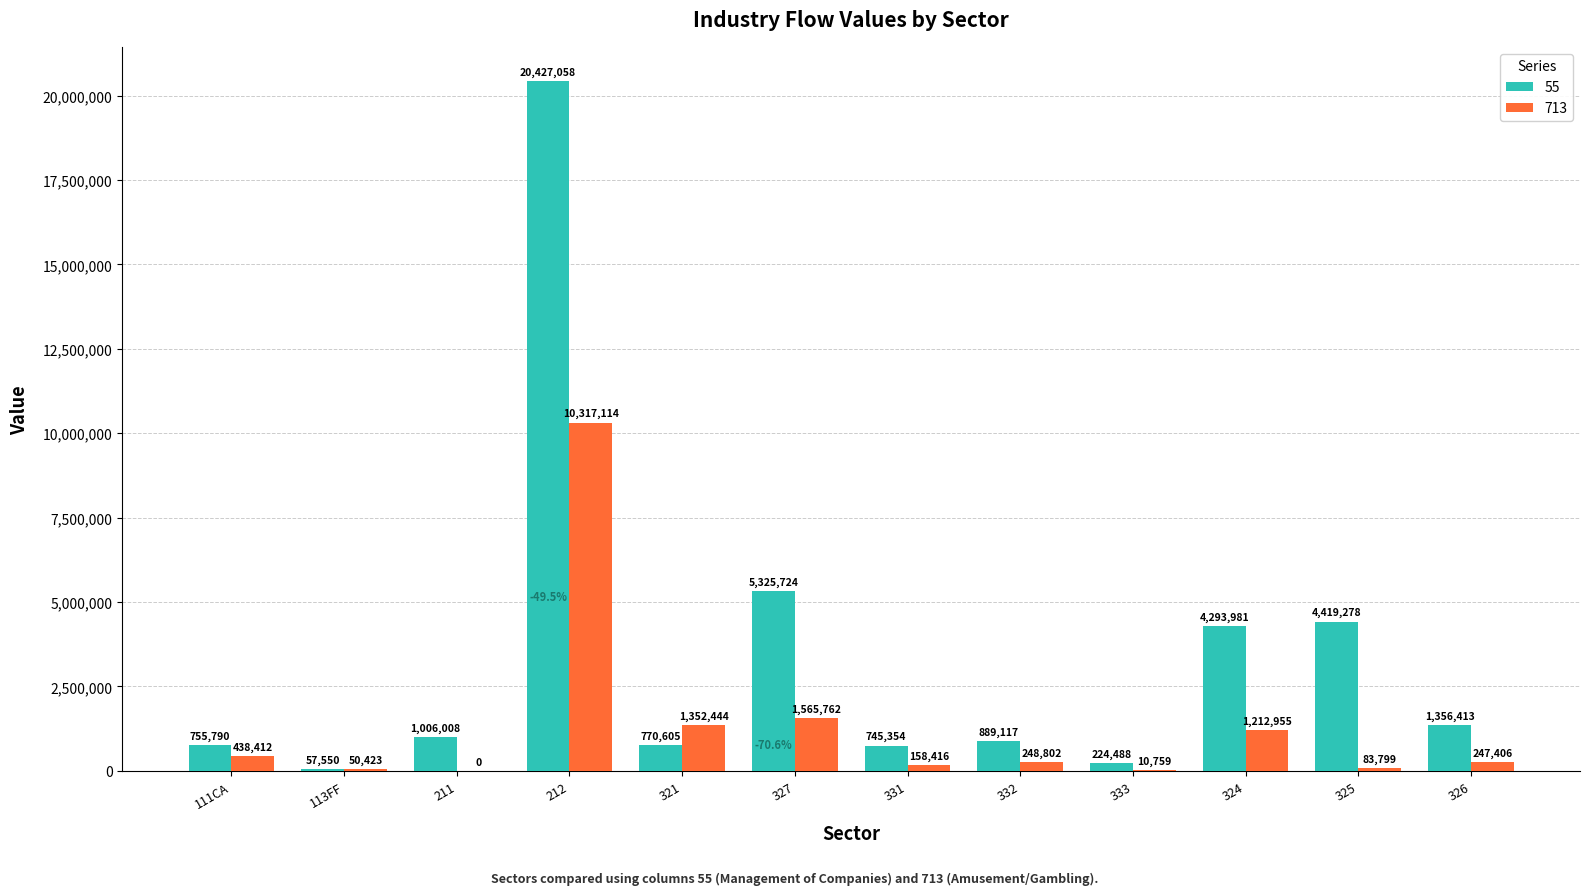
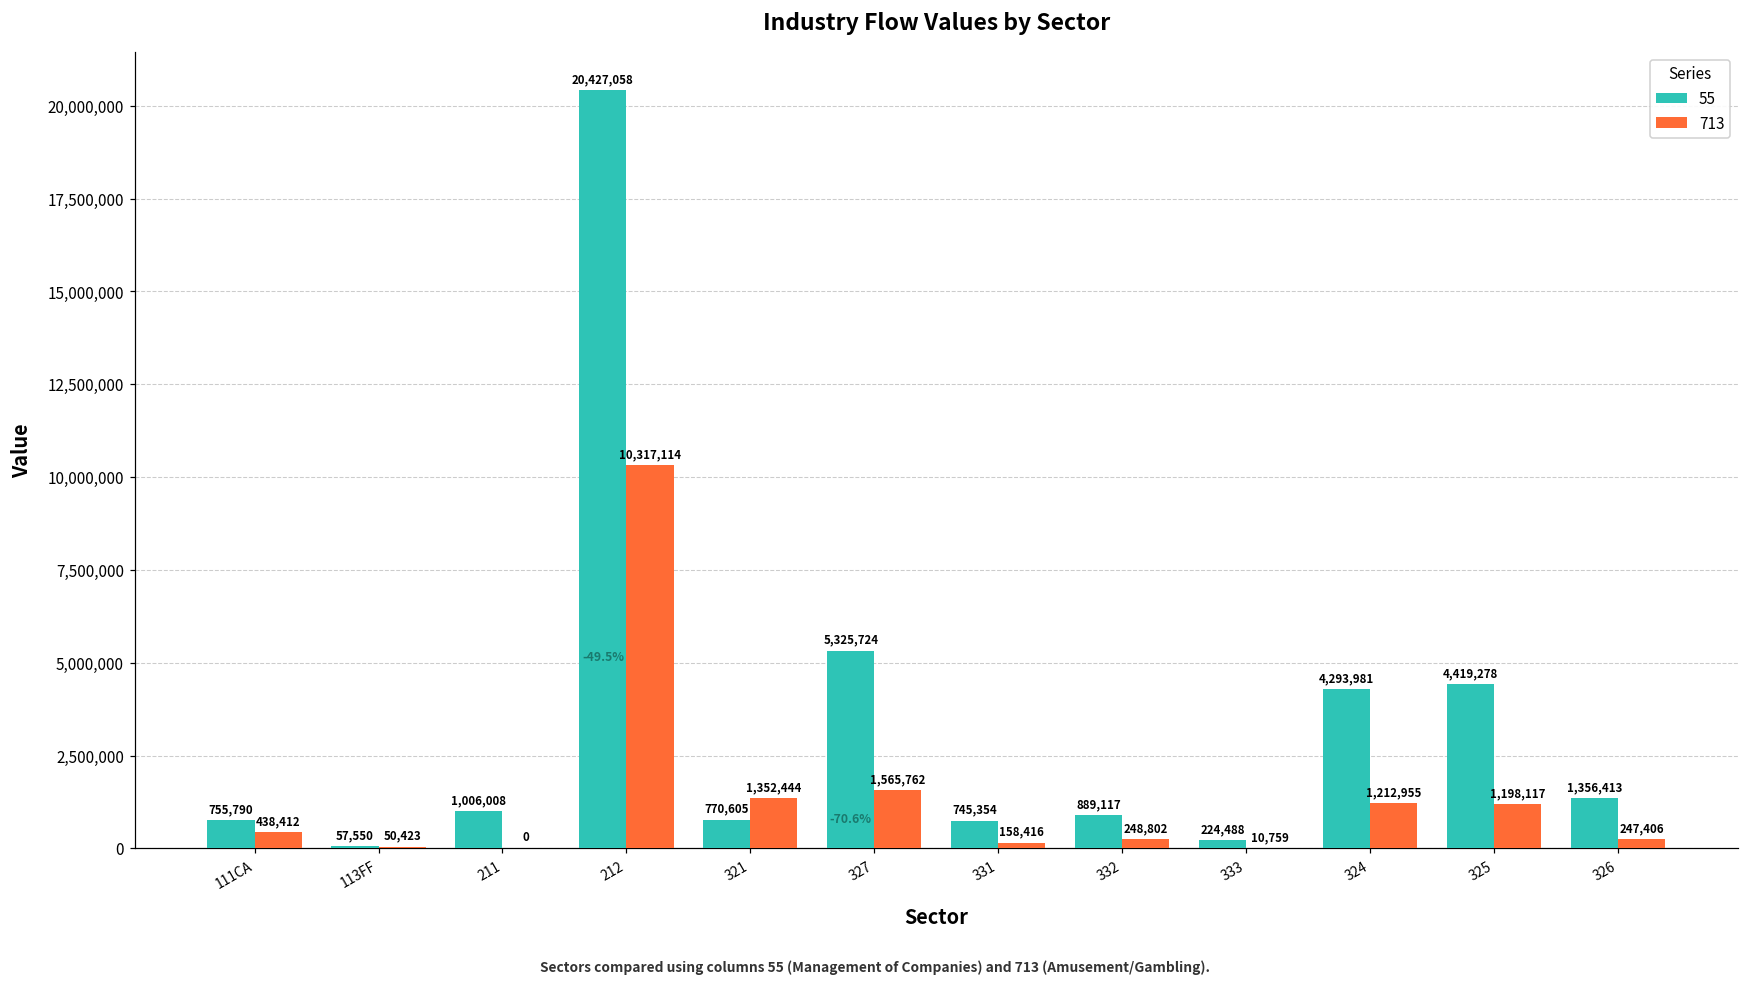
713, 325: 83,799 -> 1,198,117
